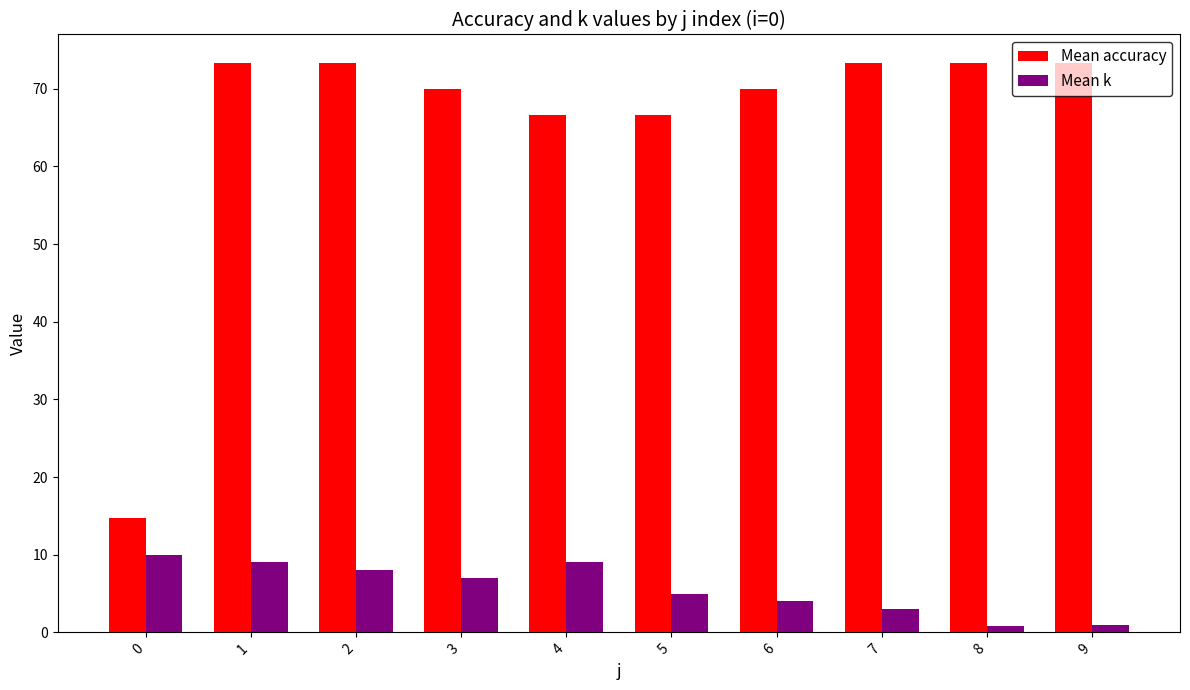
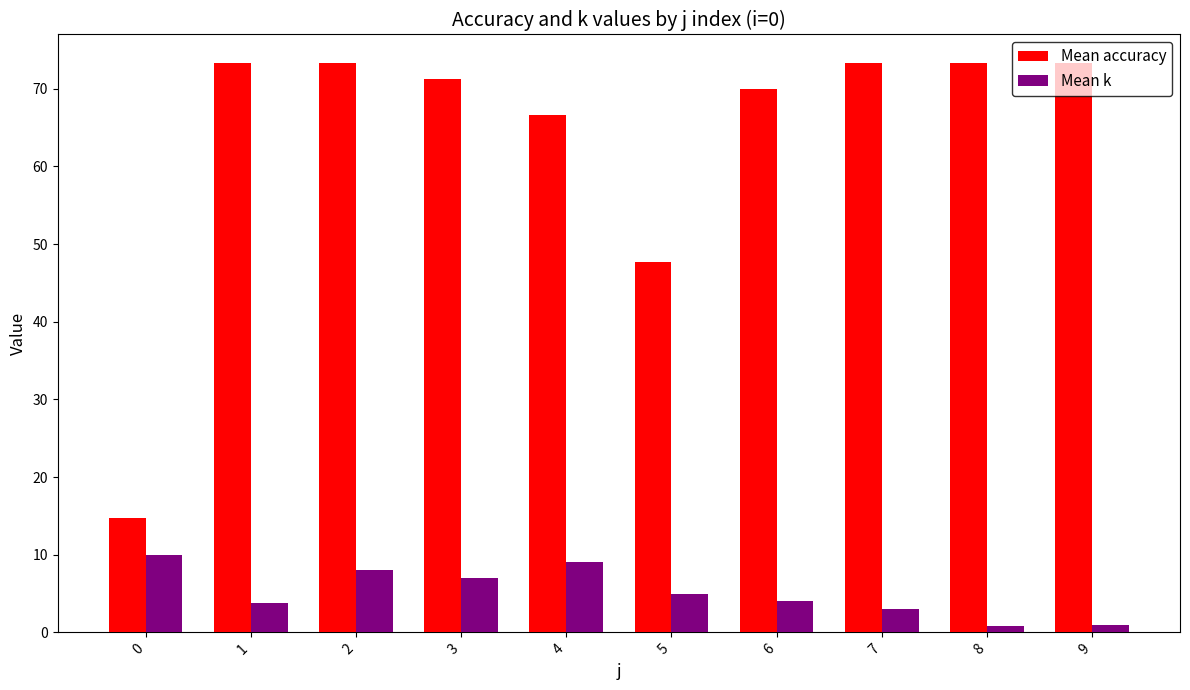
Mean k, 1: 9 -> 4
Mean accuracy, 3: 70 -> 71
Mean accuracy, 5: 67 -> 48
